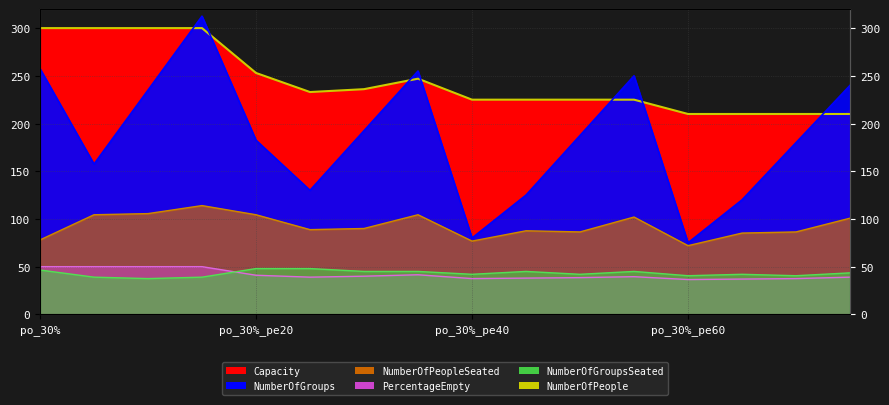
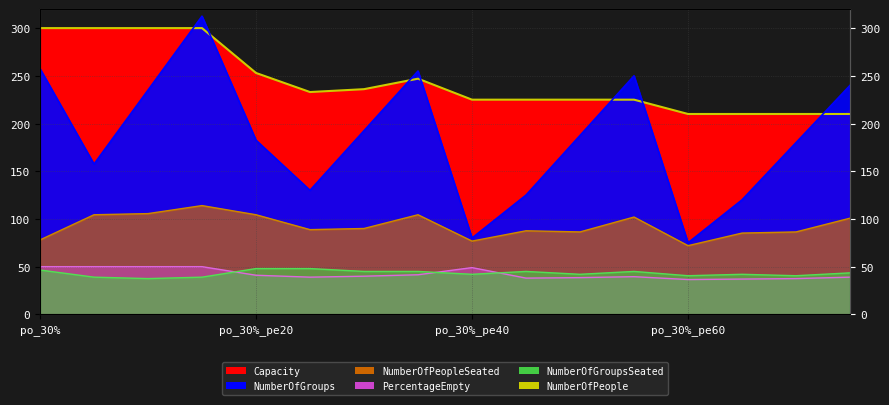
PercentageEmpty, po_30%_pe40: 40 -> 50
